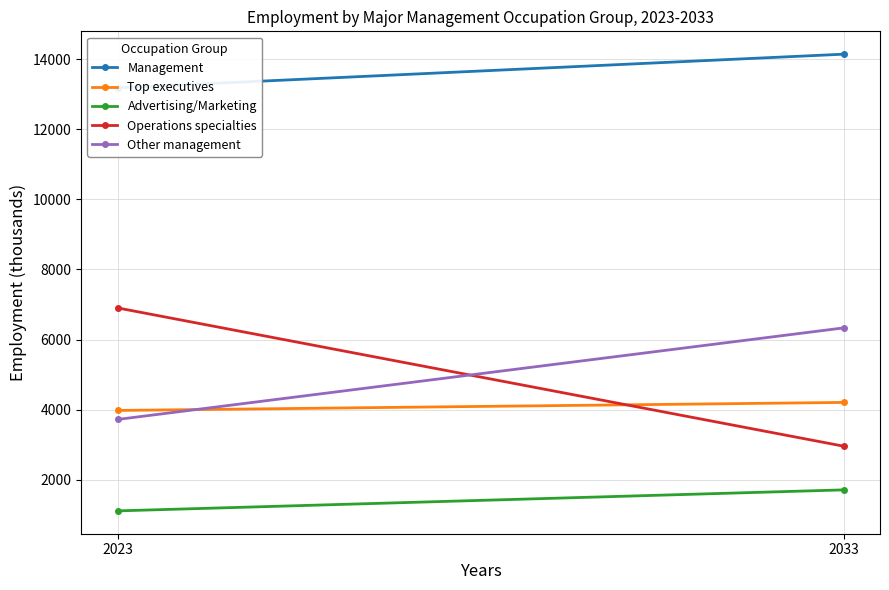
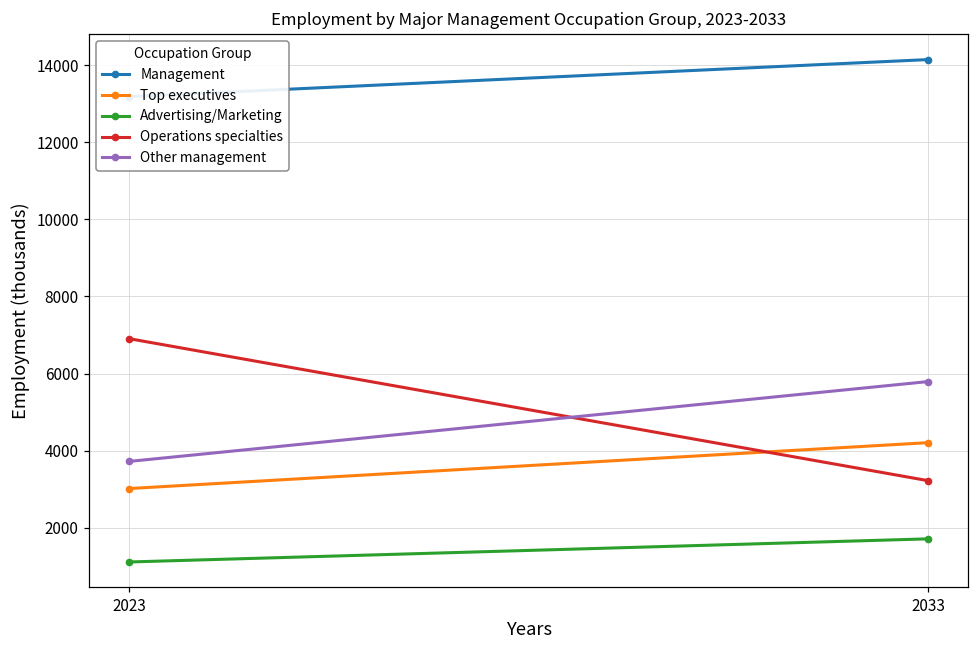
Top executives, 2023: 4000 -> 3000
Operations specialties, 2033: 3000 -> 3200
Other management, 2033: 6300 -> 5800
